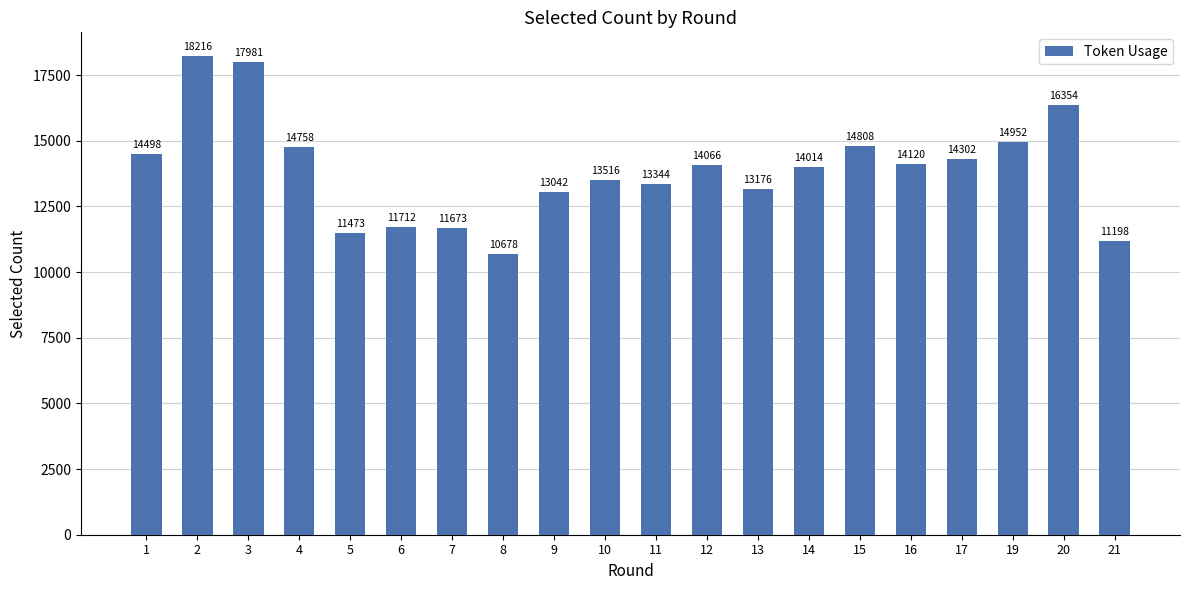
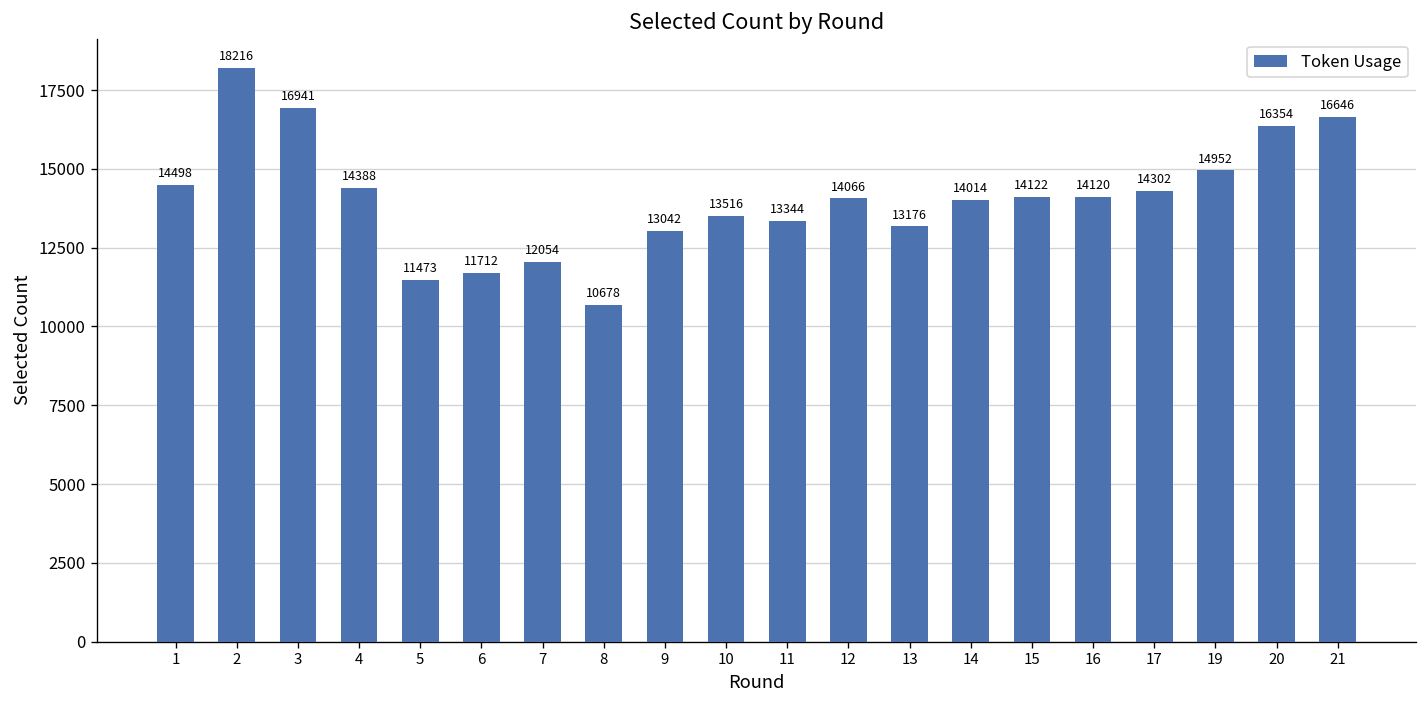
3: 17981 -> 16941
4: 14758 -> 14388
7: 11673 -> 12054
15: 14808 -> 14122
21: 11198 -> 16646
